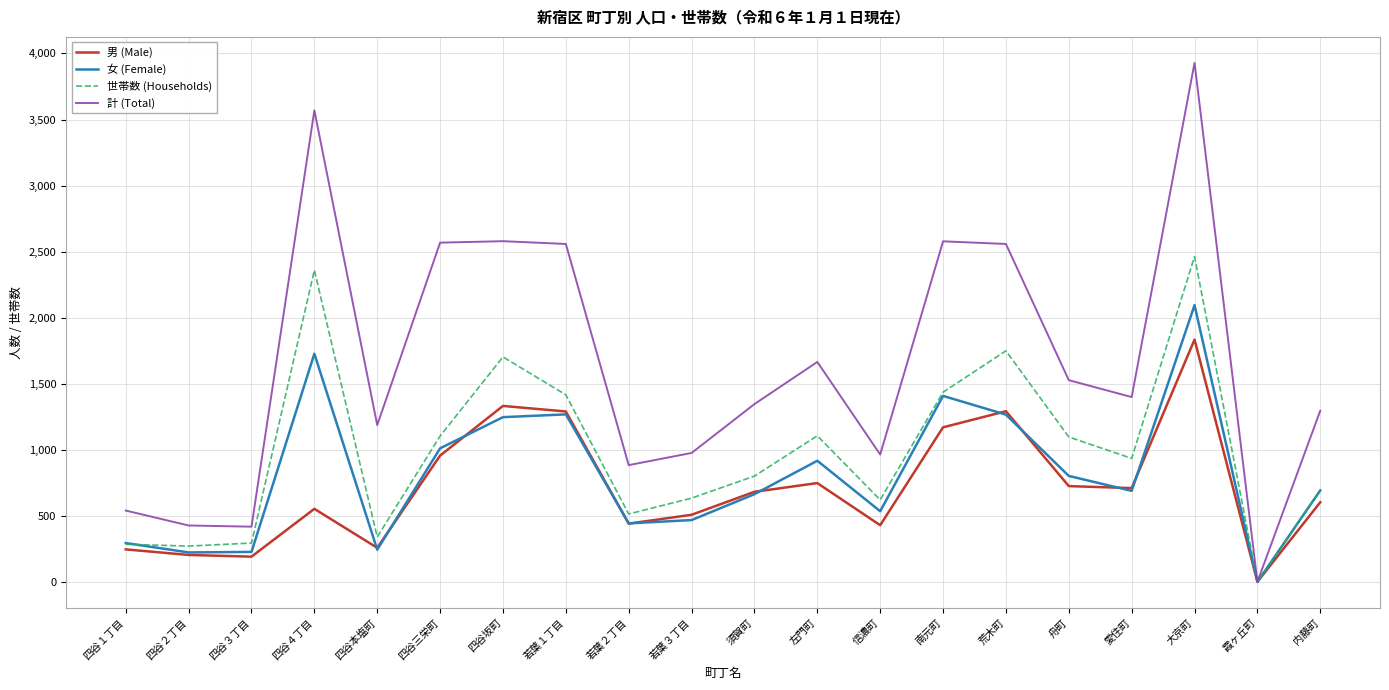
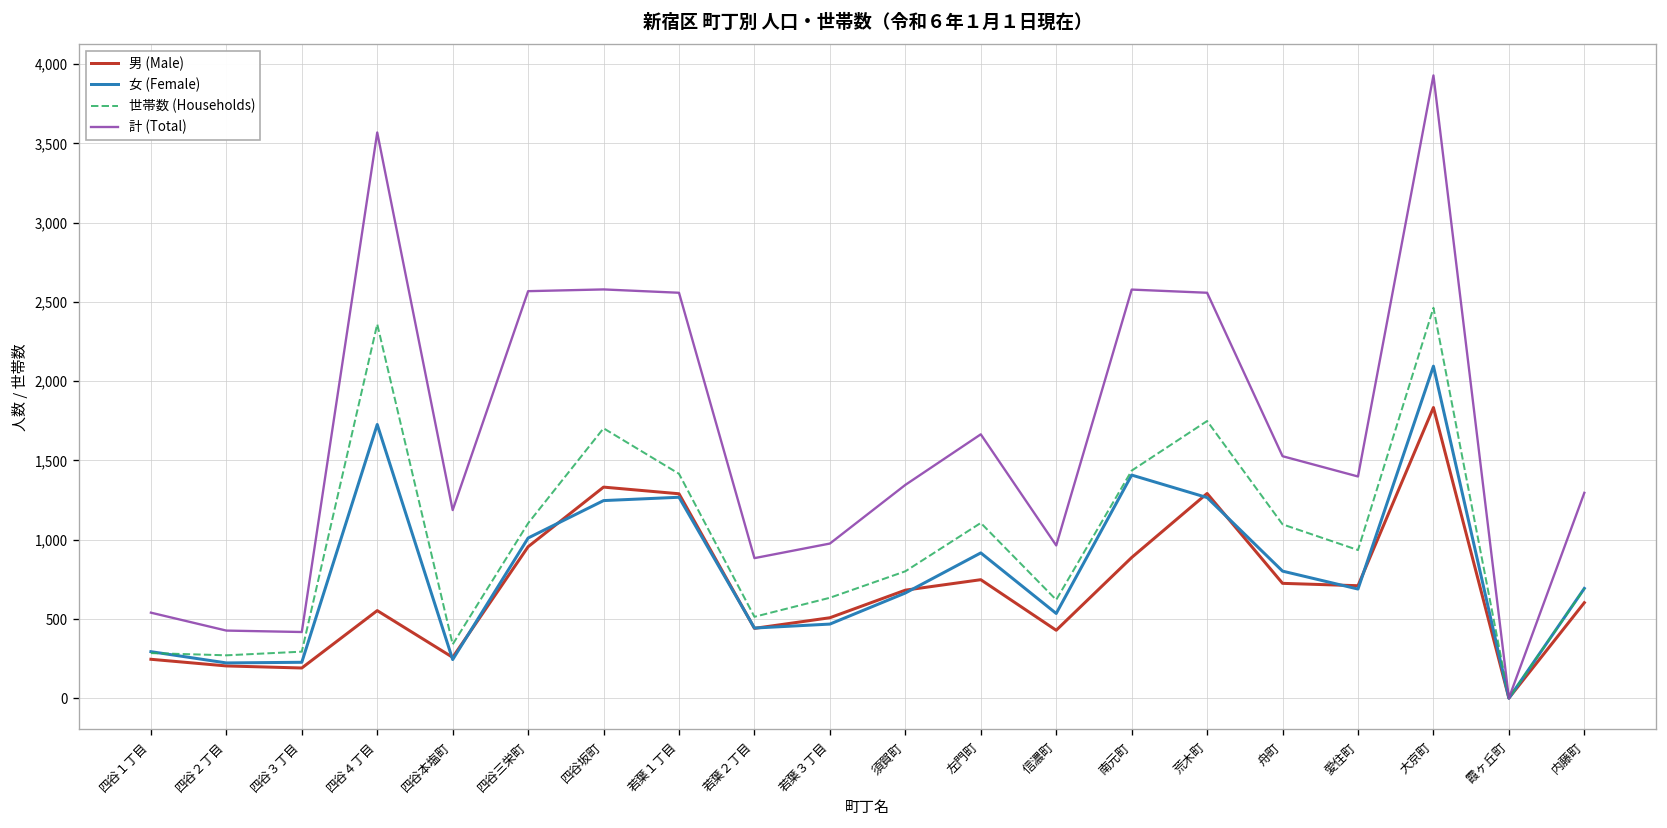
男 (Male), 南元町: 1,170 -> 890
